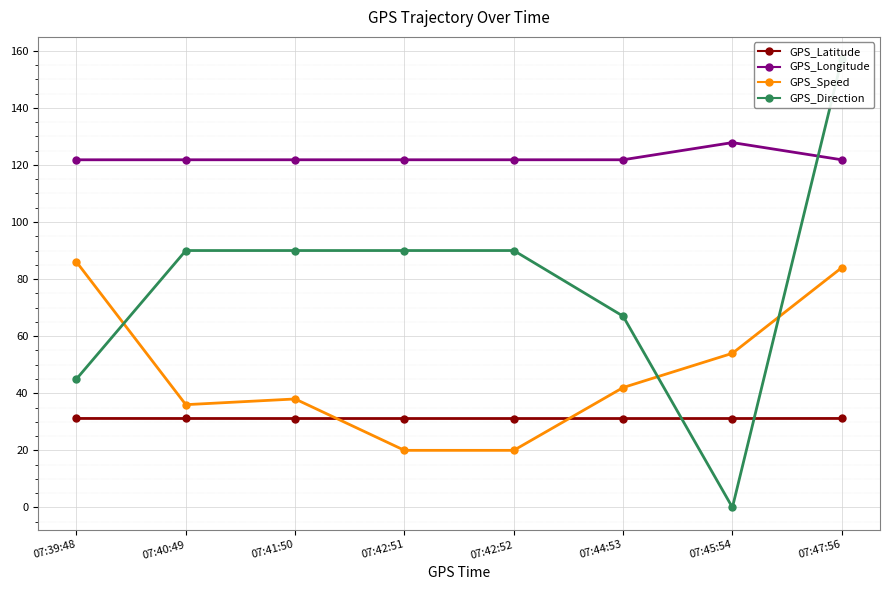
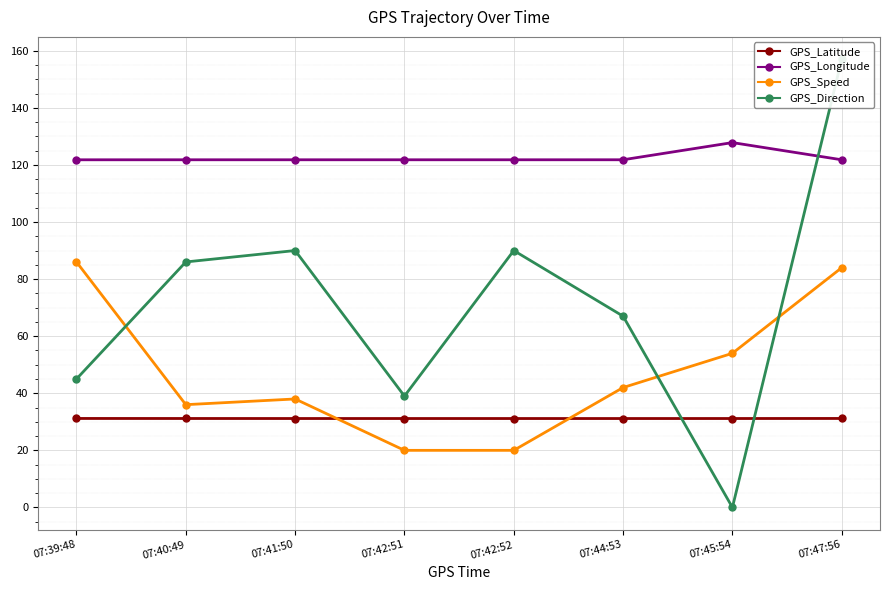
GPS_Direction, 07:40:49: 90 -> 86
GPS_Direction, 07:42:51: 90 -> 39
